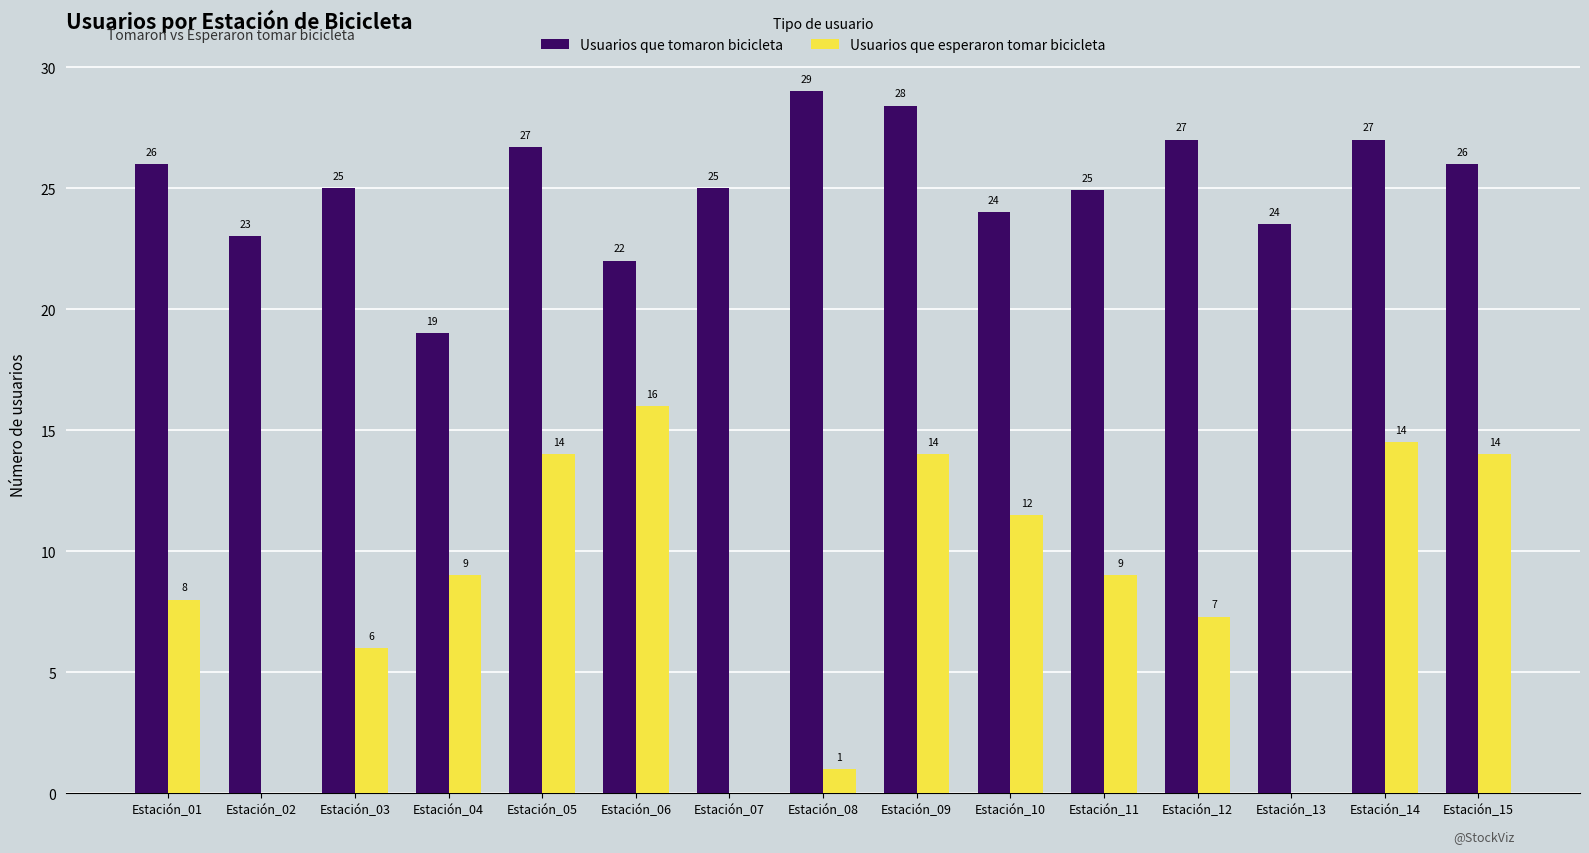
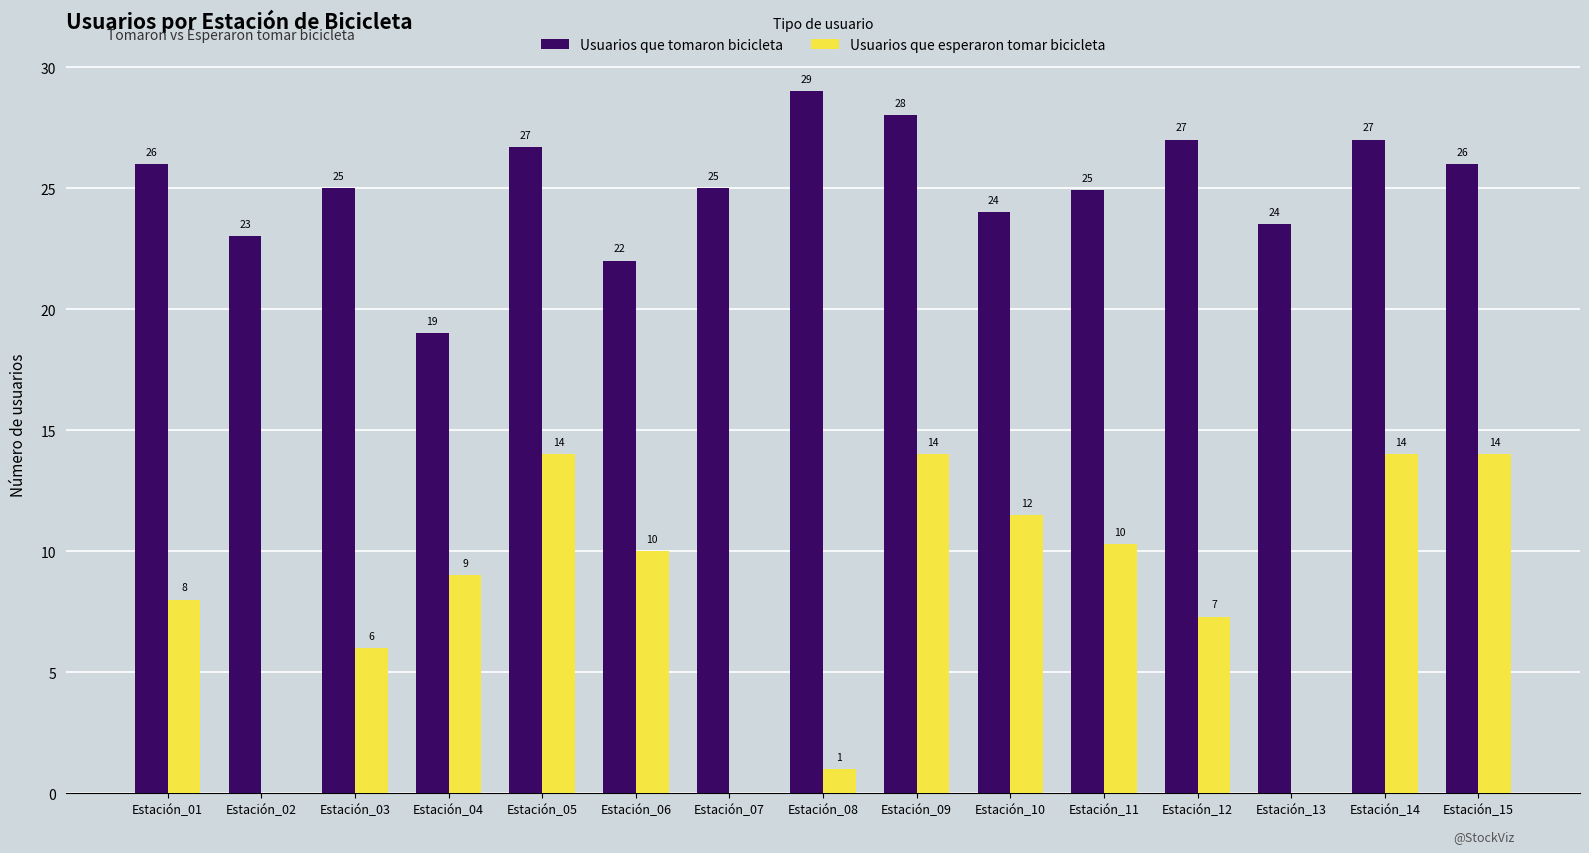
Usuarios que esperaron tomar bicicleta, Estación_06: 16 -> 10
Usuarios que tomaron bicicleta, Estación_09: 28.4 -> 28.0
Usuarios que esperaron tomar bicicleta, Estación_11: 9 -> 10
Usuarios que esperaron tomar bicicleta, Estación_14: 14.5 -> 14.0
